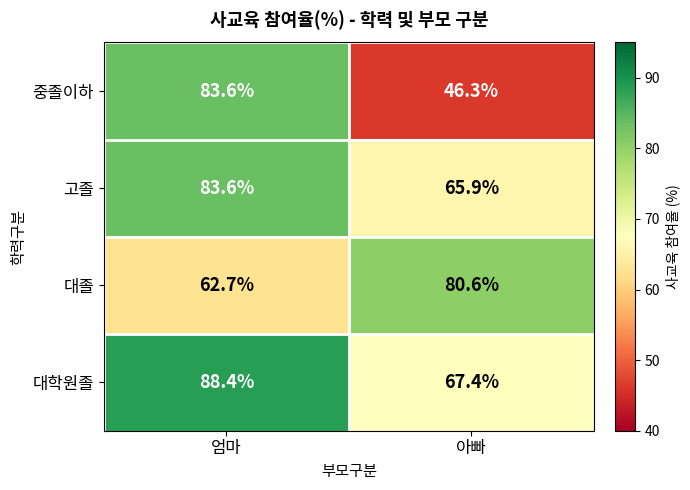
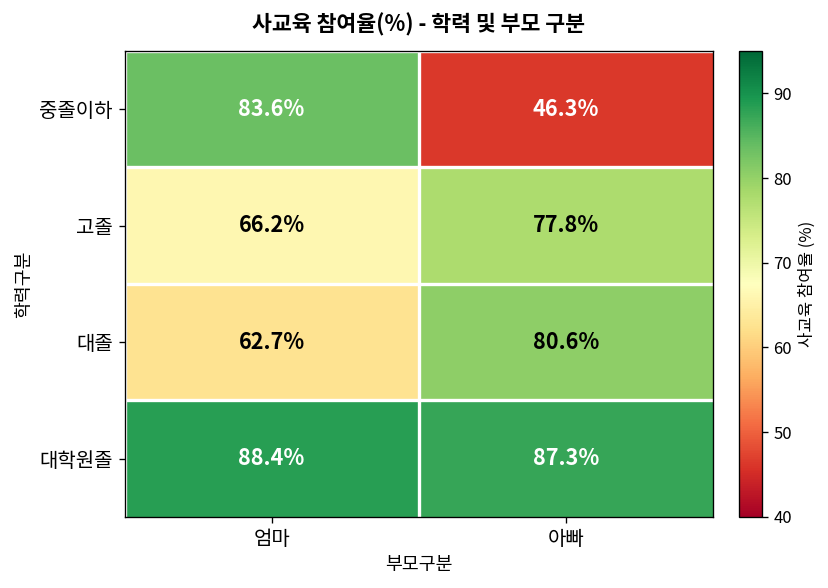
고졸, 엄마: 83.6% -> 66.2%
고졸, 아빠: 65.9% -> 77.8%
대학원졸, 아빠: 67.4% -> 87.3%
